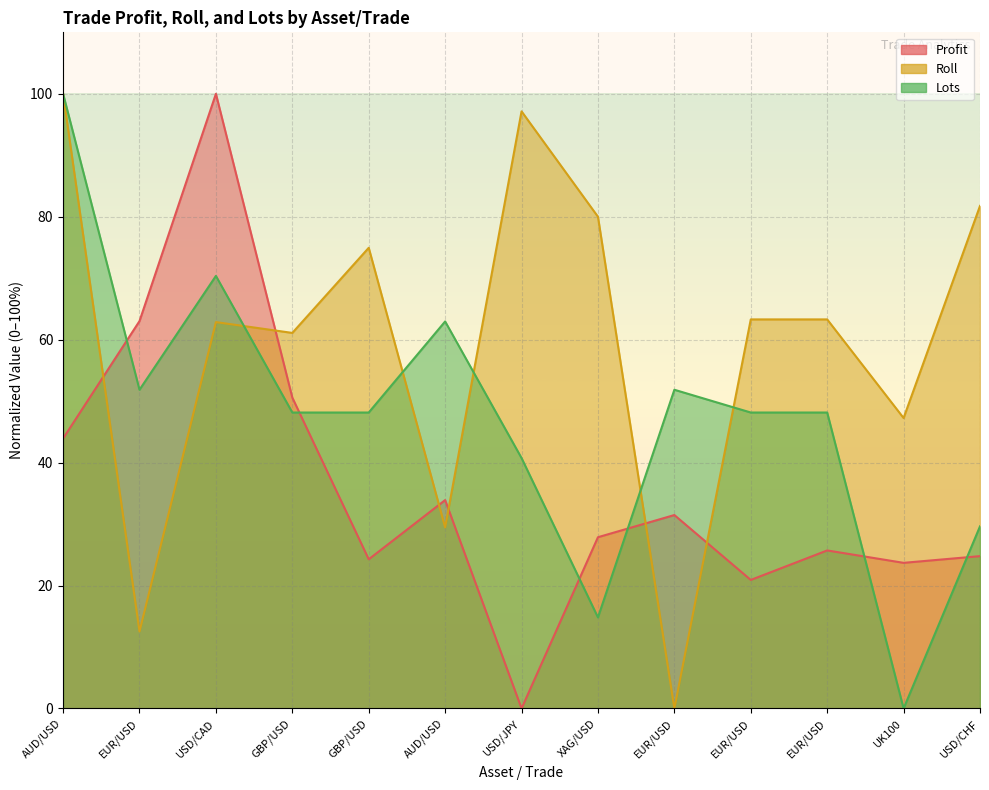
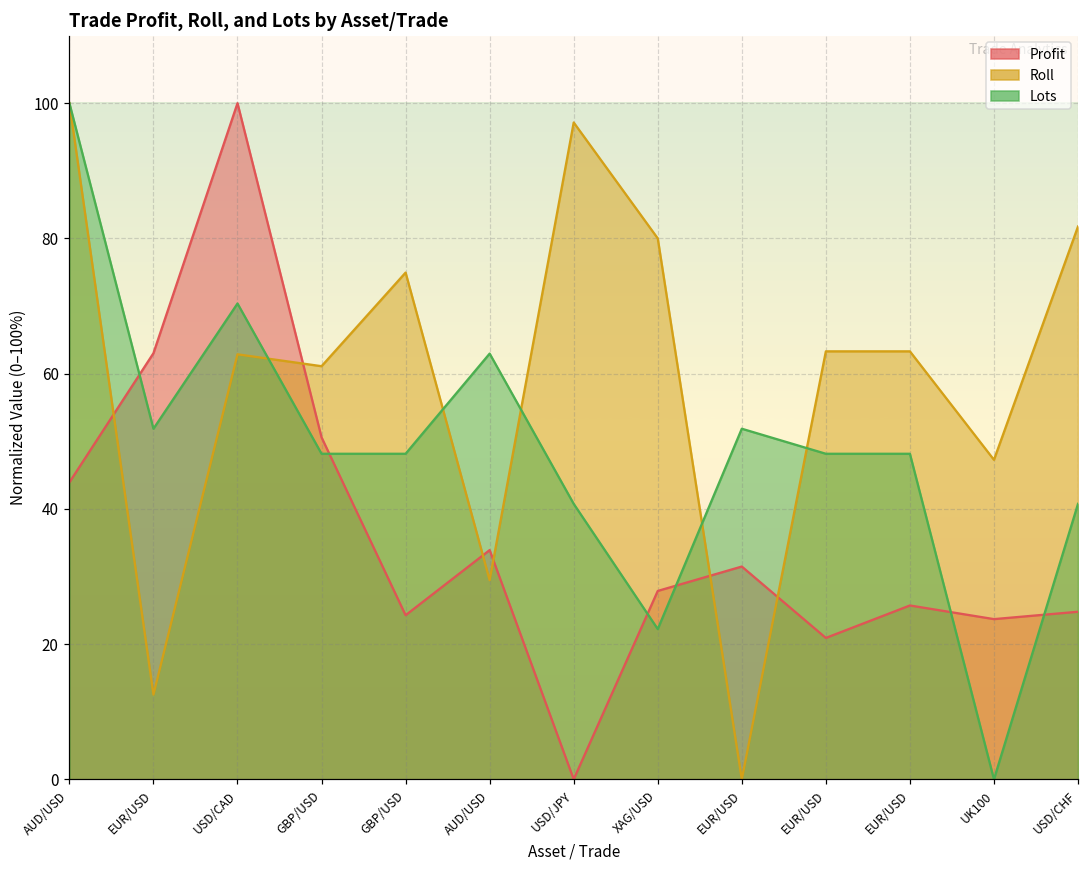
Lots, XAG/USD: 15 -> 22
Lots, USD/CHF: 30 -> 41
